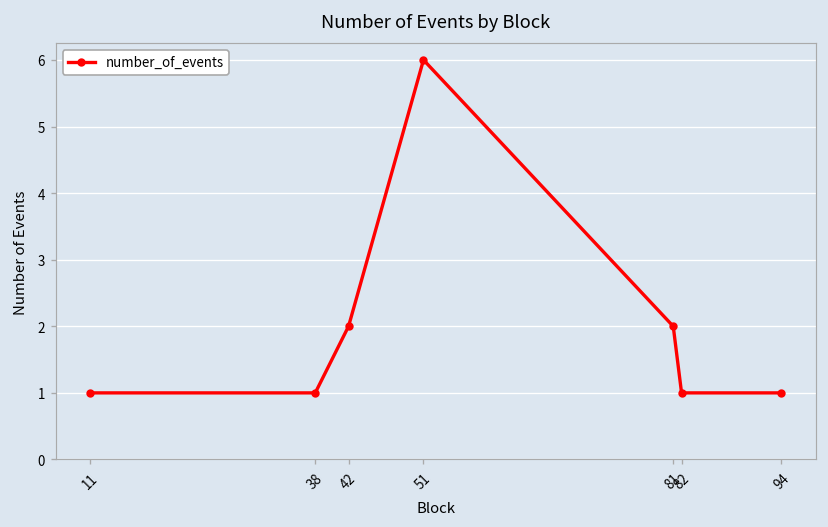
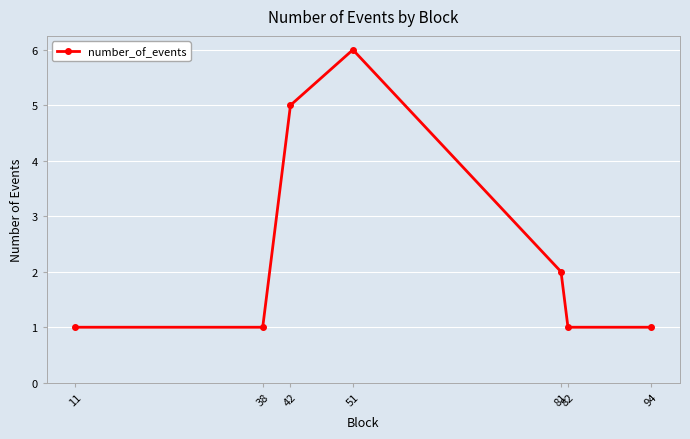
42: 2 -> 5
